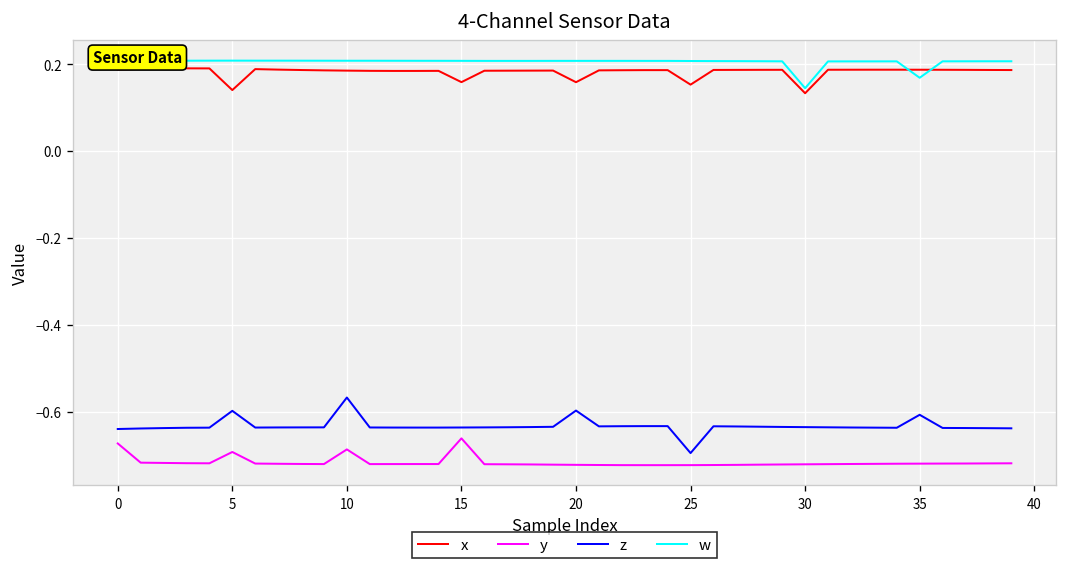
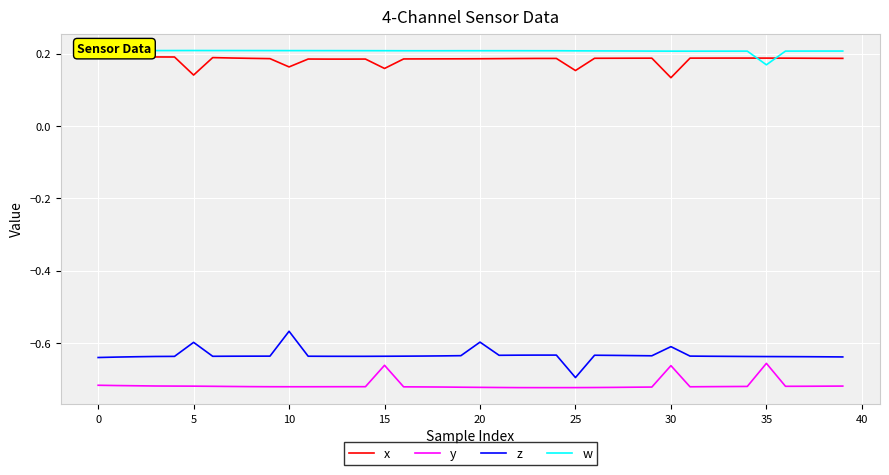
y, 0: -0.67 -> -0.72
y, 5: -0.69 -> -0.72
x, 10: 0.19 -> 0.16
y, 10: -0.69 -> -0.72
x, 20: 0.16 -> 0.19
y, 30: -0.72 -> -0.66
z, 30: -0.63 -> -0.61
w, 30: 0.15 -> 0.21
y, 35: -0.72 -> -0.66
z, 35: -0.61 -> -0.64
